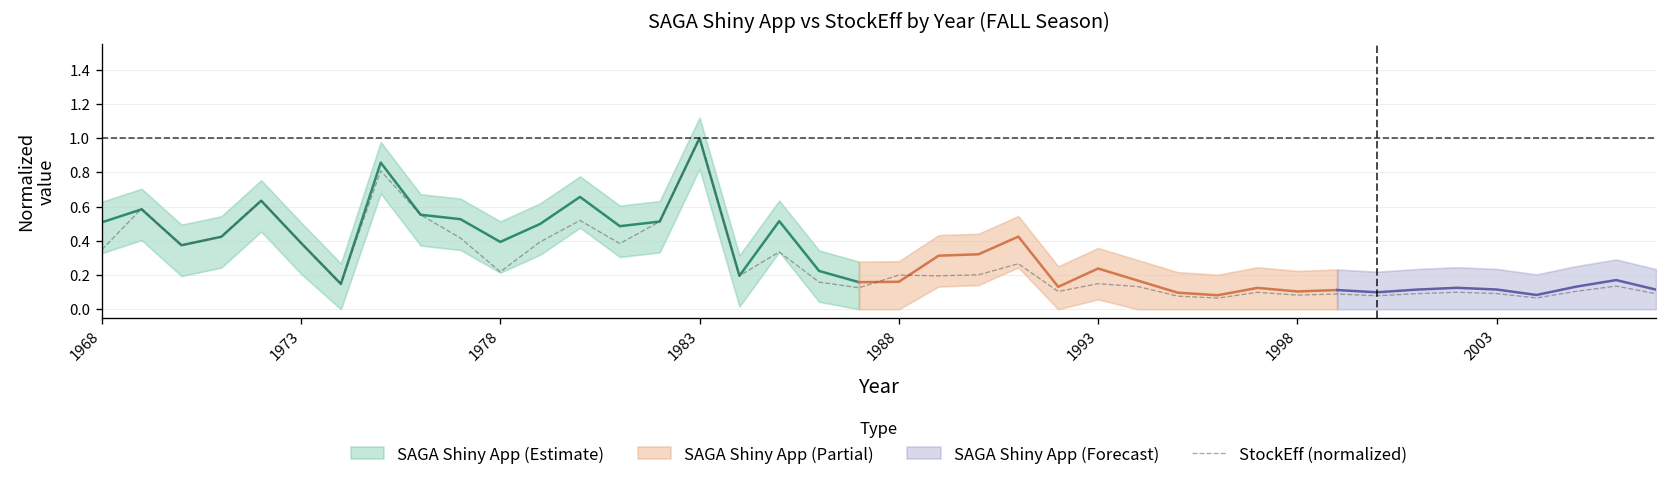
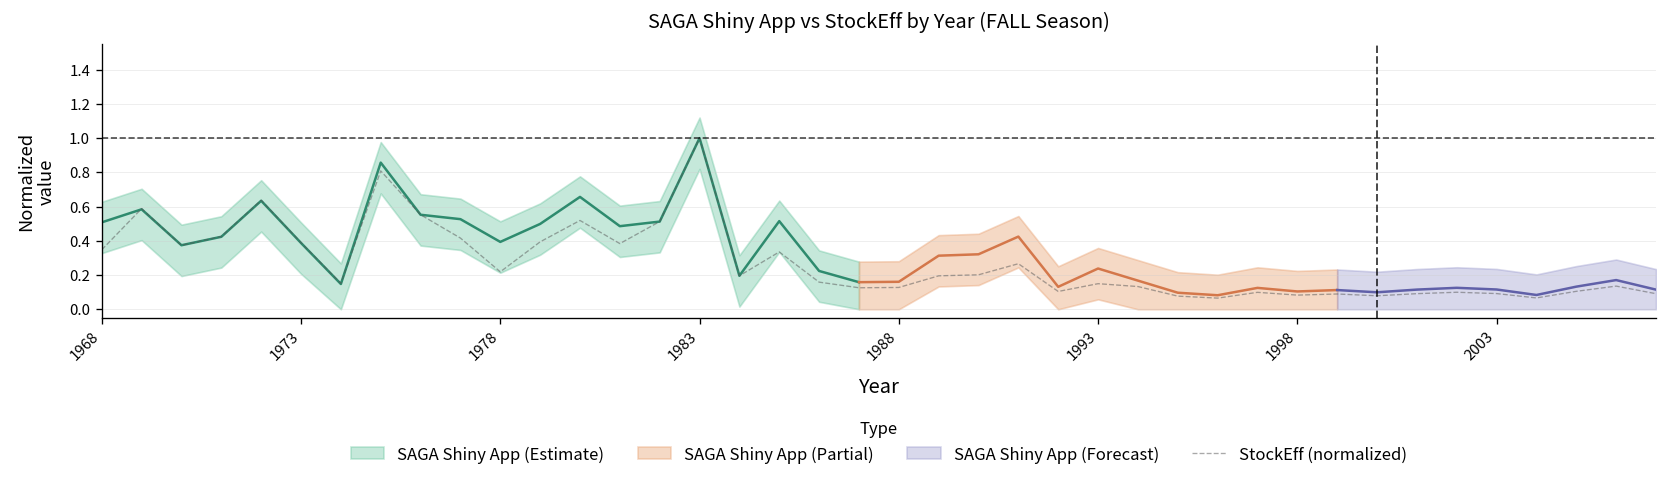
StockEff (normalized), 1988: 0.20 -> 0.13
